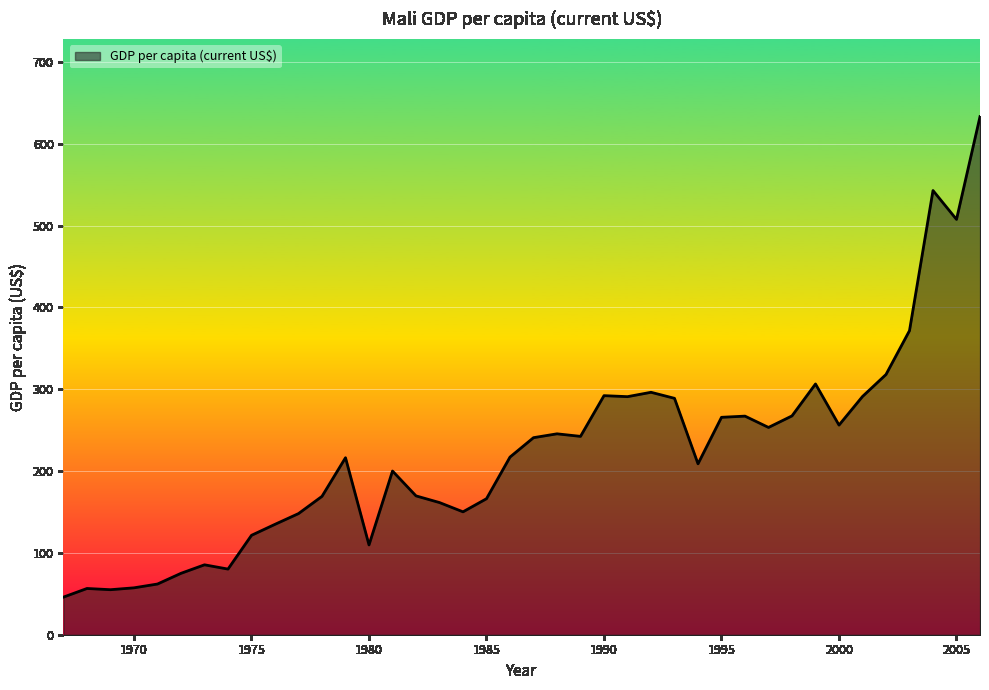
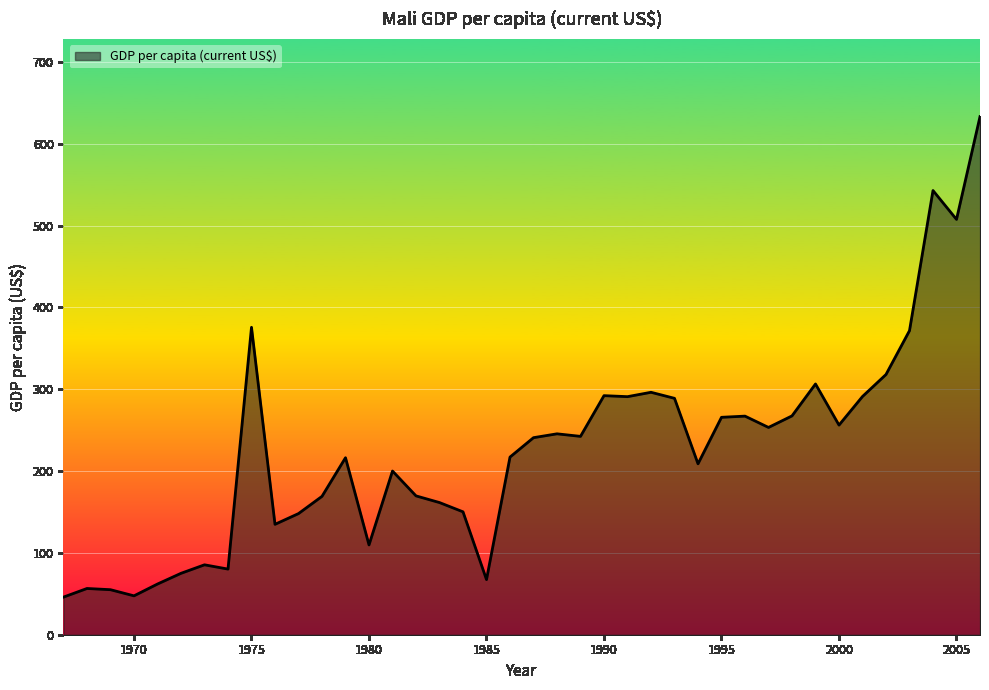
1970: 60 -> 50
1975: 120 -> 380
1985: 170 -> 70
